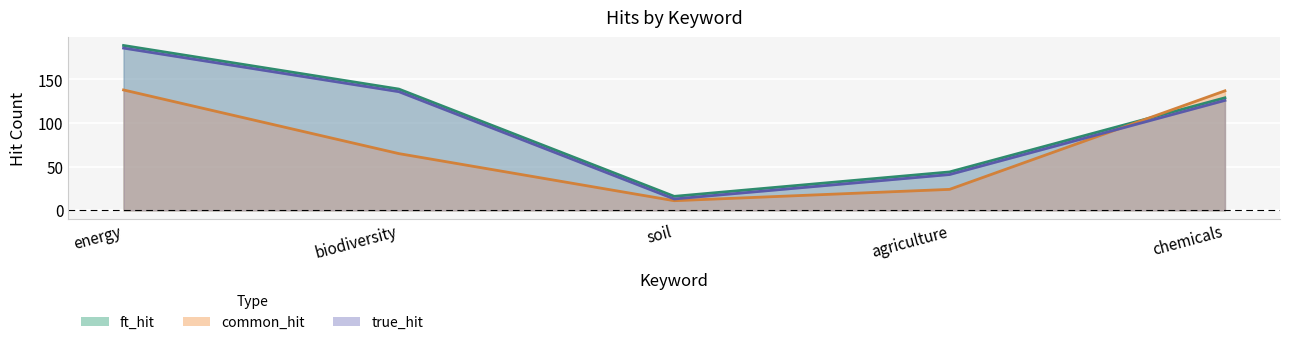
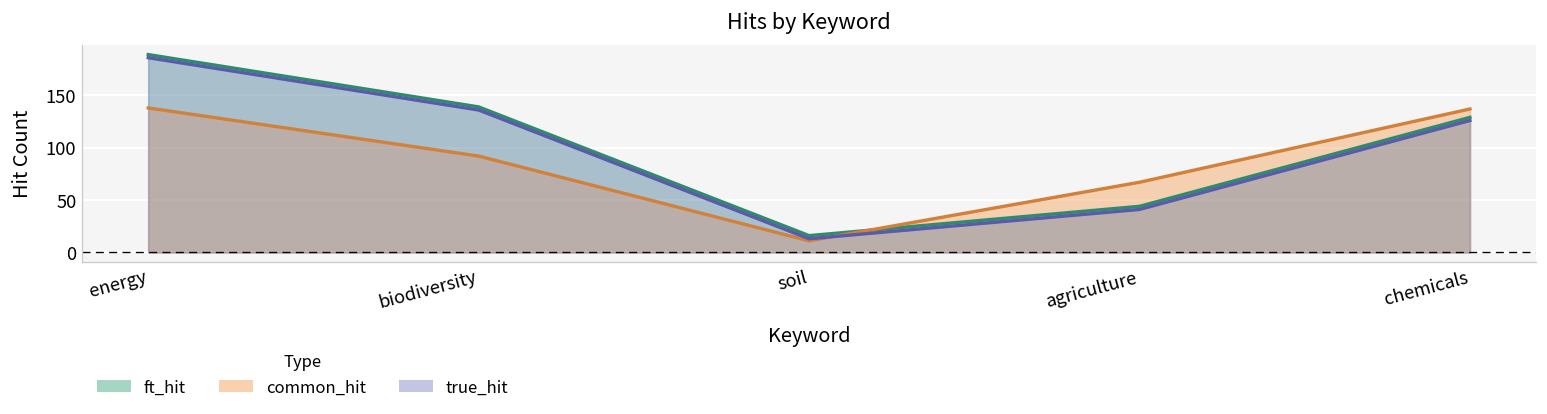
common_hit, biodiversity: 70 -> 90
common_hit, agriculture: 20 -> 70
